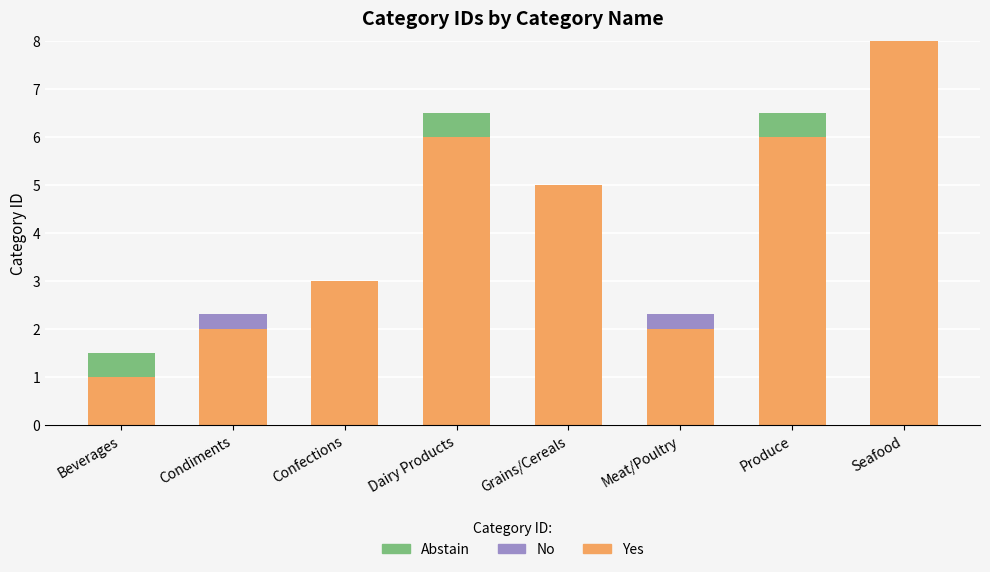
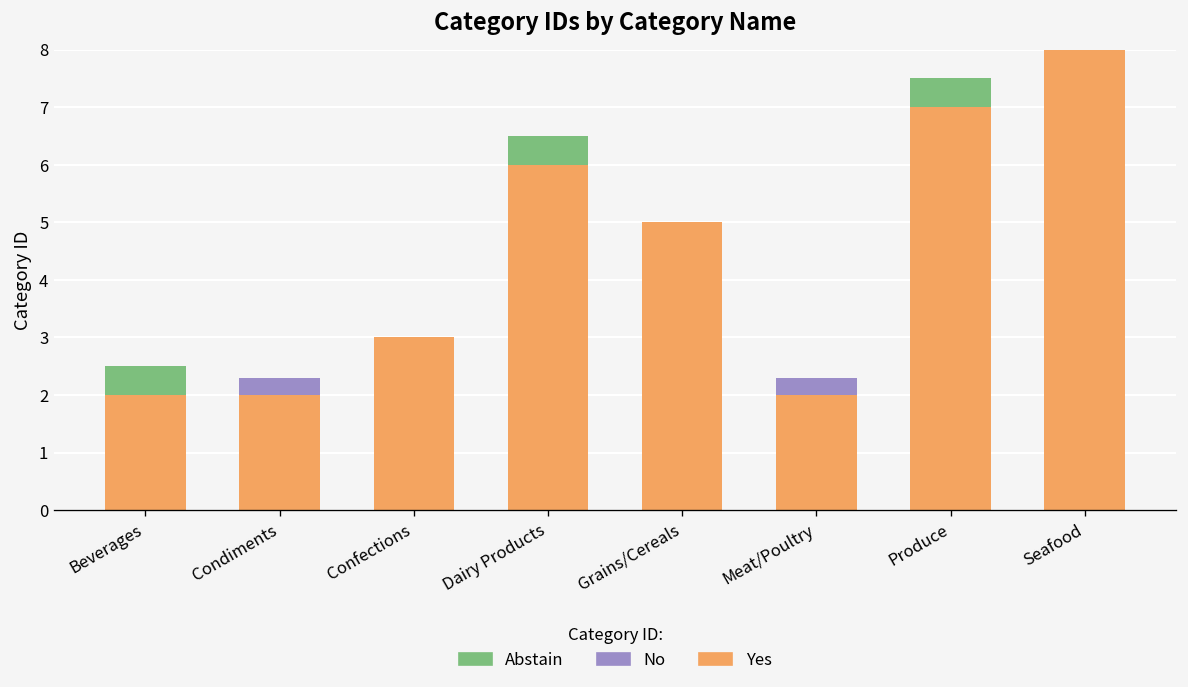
Yes, Beverages: 1 -> 2
Yes, Produce: 6 -> 7
